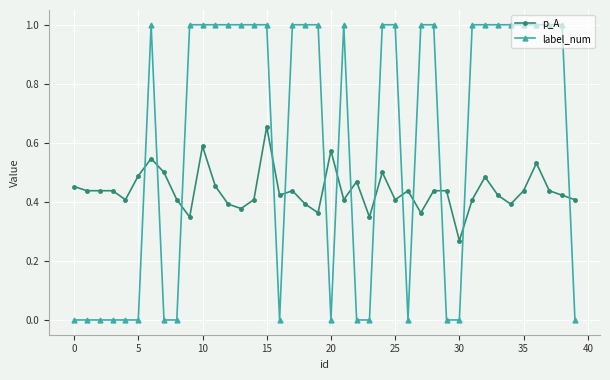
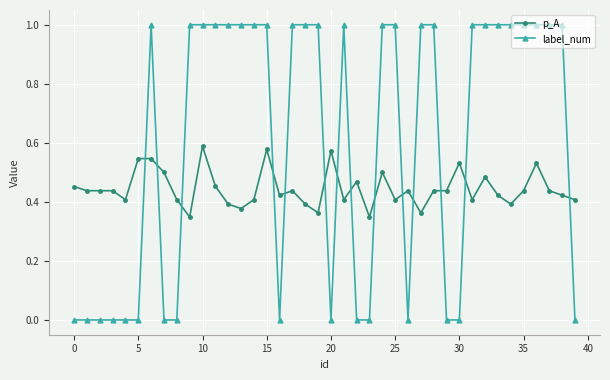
p_A, 5: 0.49 -> 0.55
p_A, 15: 0.65 -> 0.58
p_A, 30: 0.27 -> 0.53
